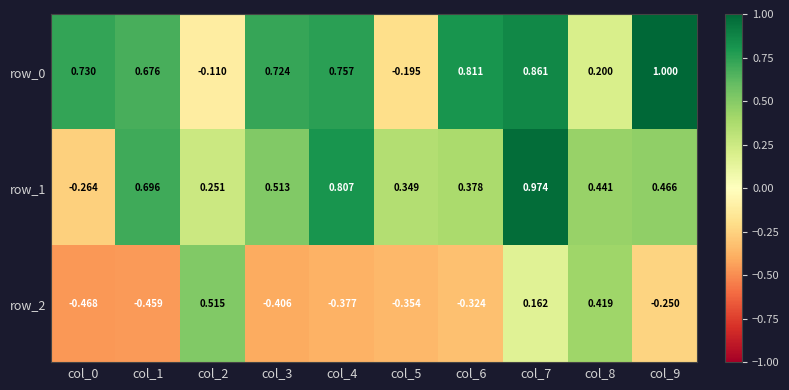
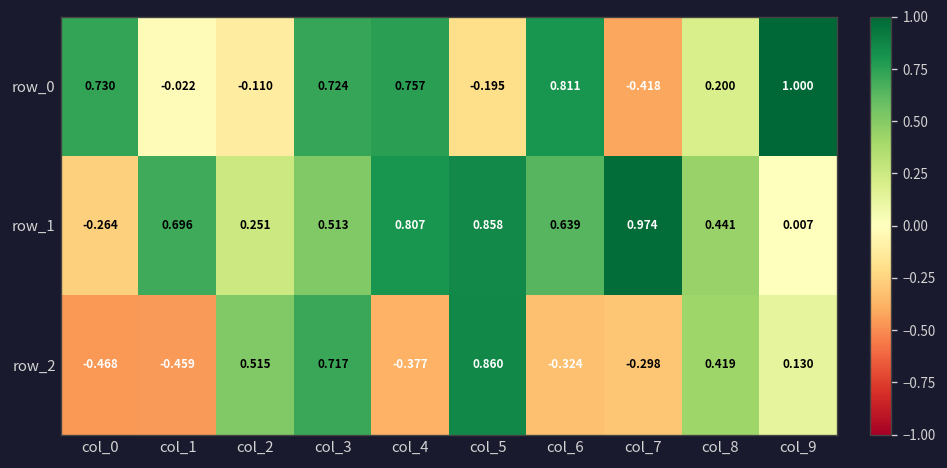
row_0, col_1: 0.676 -> -0.022
row_0, col_7: 0.861 -> -0.418
row_1, col_5: 0.349 -> 0.858
row_1, col_6: 0.378 -> 0.639
row_1, col_9: 0.466 -> 0.007
row_2, col_3: -0.406 -> 0.717
row_2, col_5: -0.354 -> 0.860
row_2, col_7: 0.162 -> -0.298
row_2, col_9: -0.250 -> 0.130
